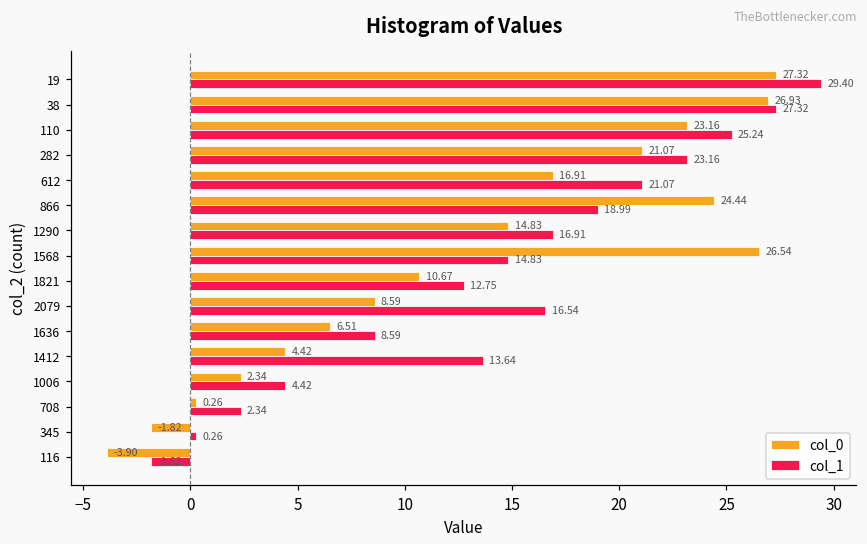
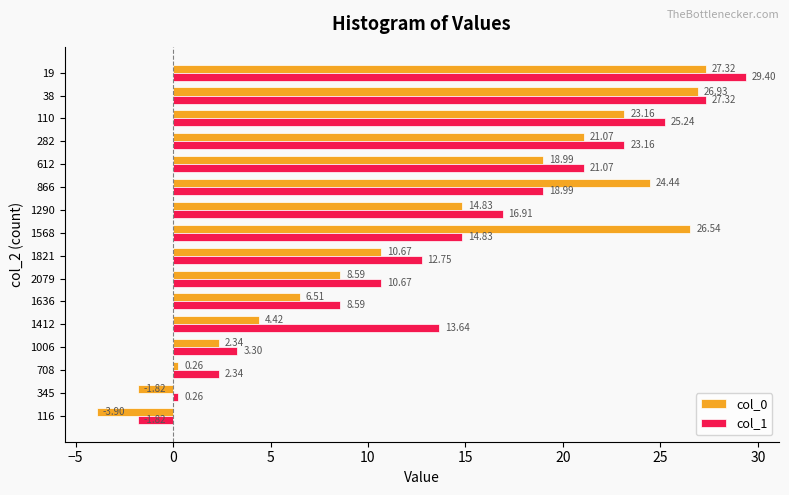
col_0, 612: 16.91 -> 18.99
col_1, 2079: 16.54 -> 10.67
col_1, 1006: 4.42 -> 3.30
